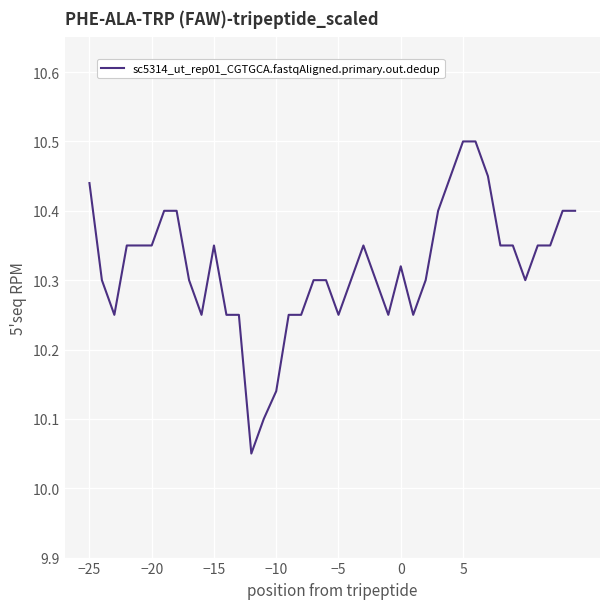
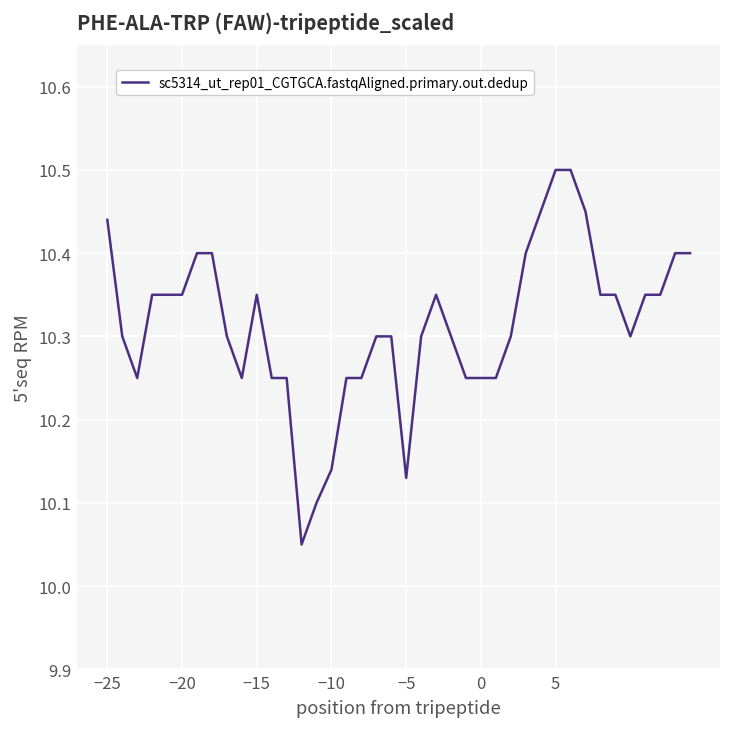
−5: 10.25 -> 10.13
0: 10.32 -> 10.25
